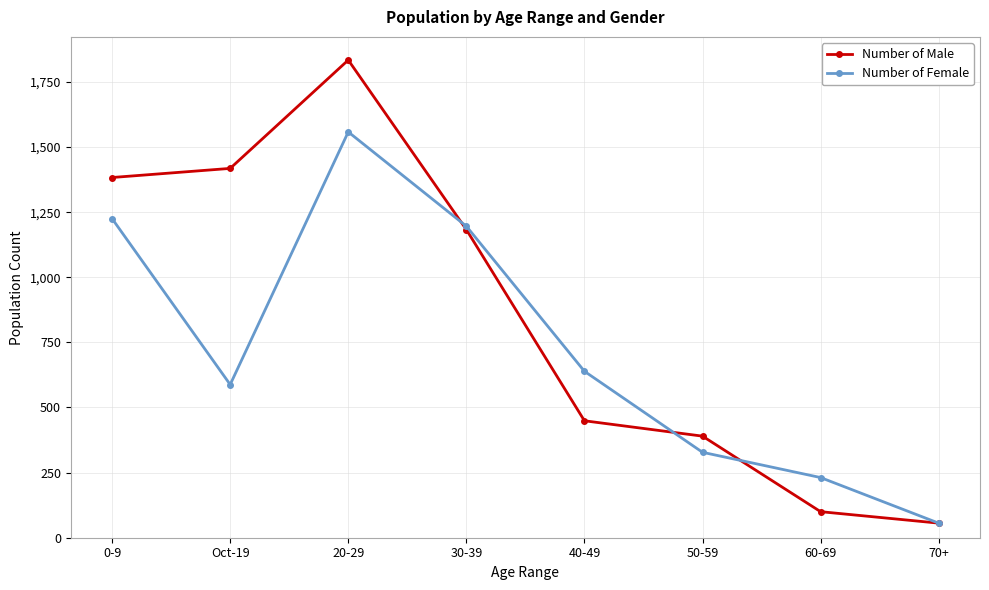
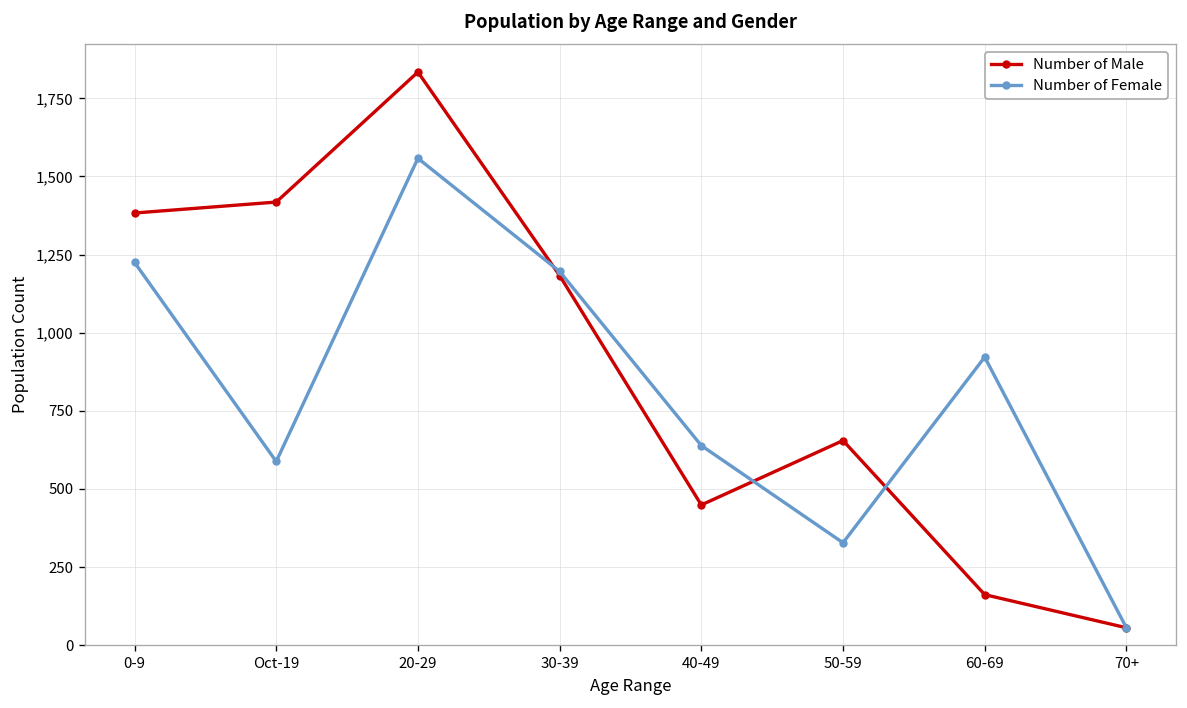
Number of Male, 50-59: 390 -> 660
Number of Male, 60-69: 100 -> 160
Number of Female, 60-69: 230 -> 920
